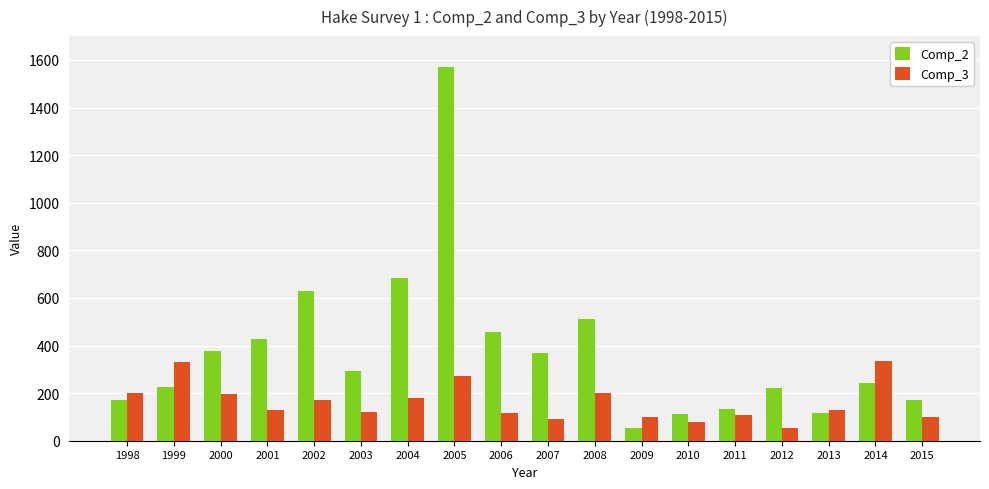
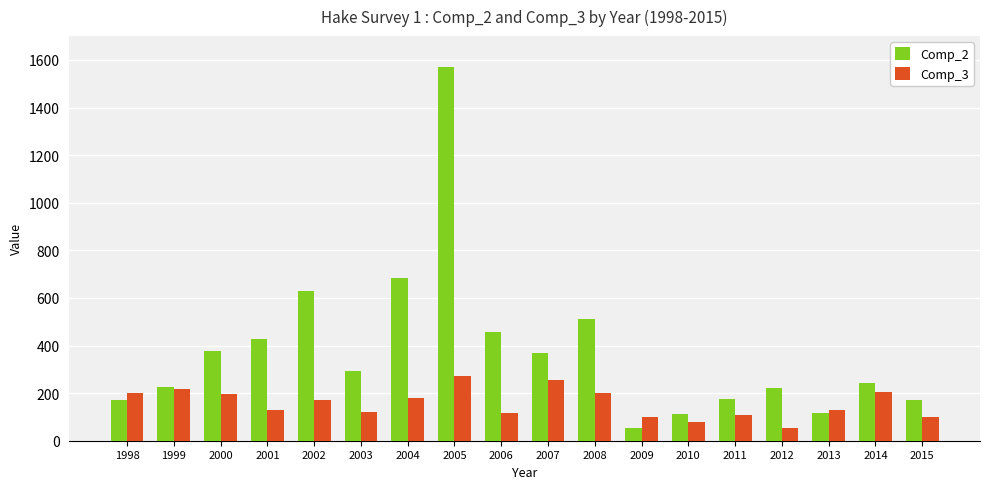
Comp_3, 1999: 330 -> 220
Comp_3, 2007: 90 -> 260
Comp_2, 2011: 130 -> 180
Comp_3, 2014: 340 -> 200
